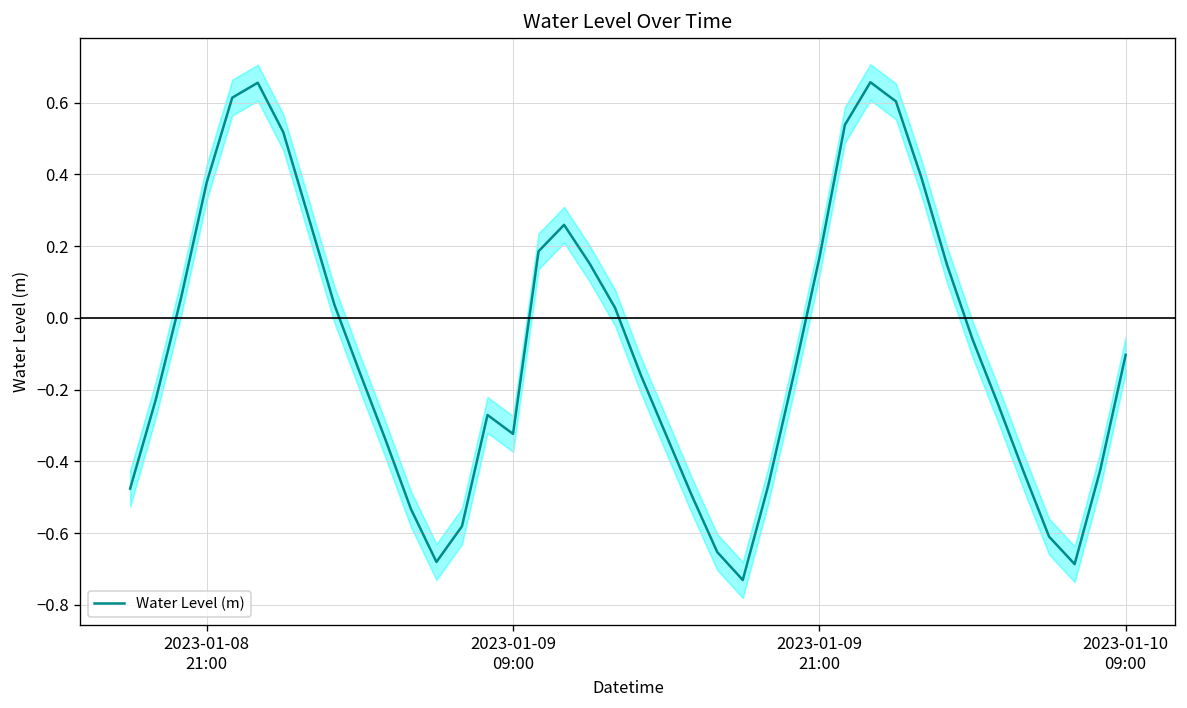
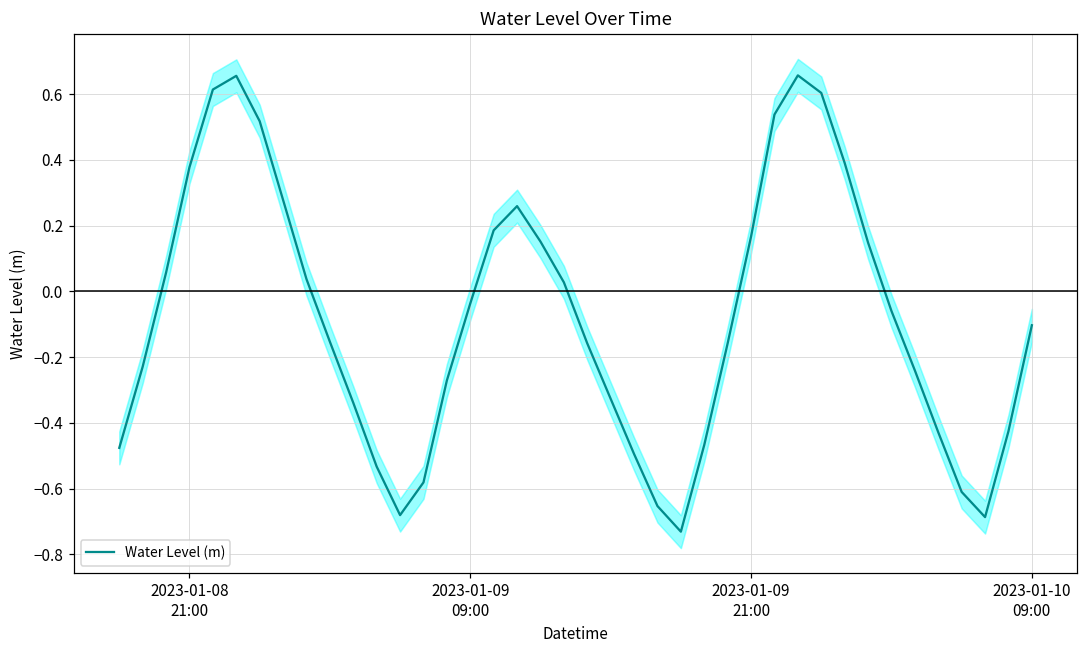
Water Level (m), 2023-01-09 09:00: -0.32 -> -0.04
